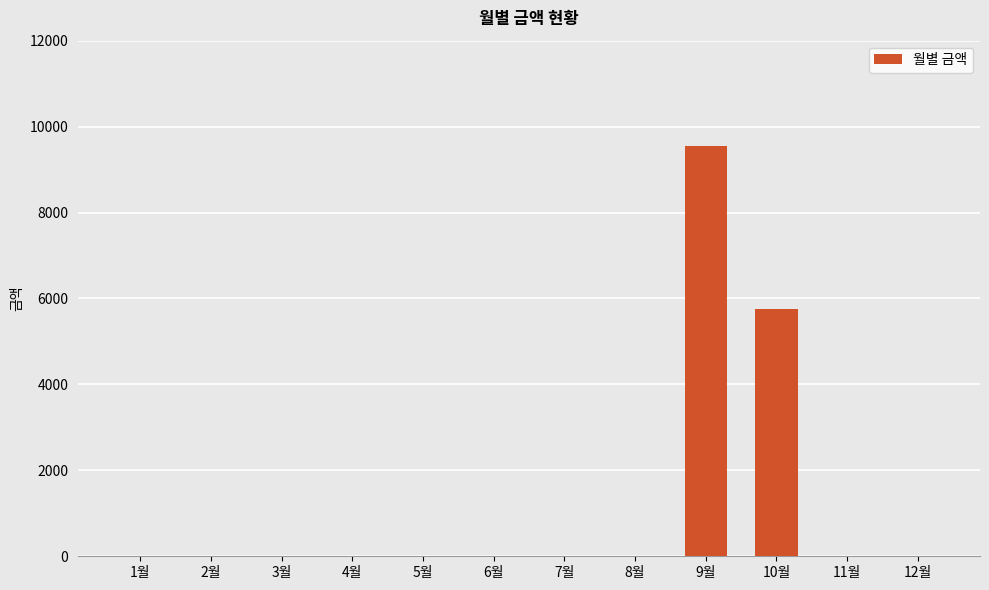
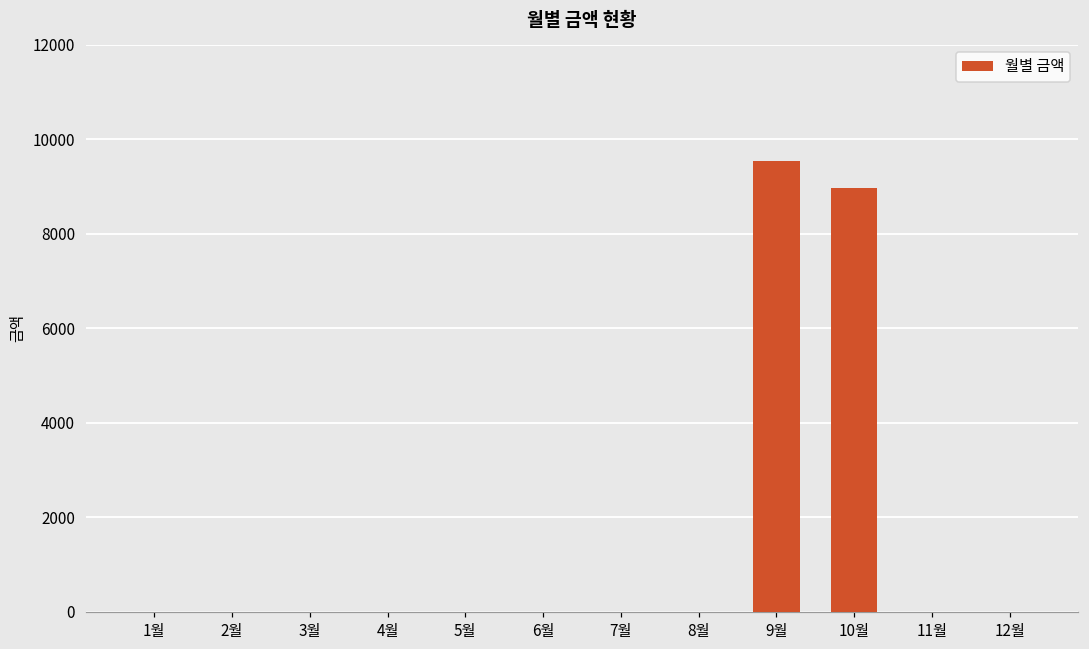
10월: 5700 -> 9000
